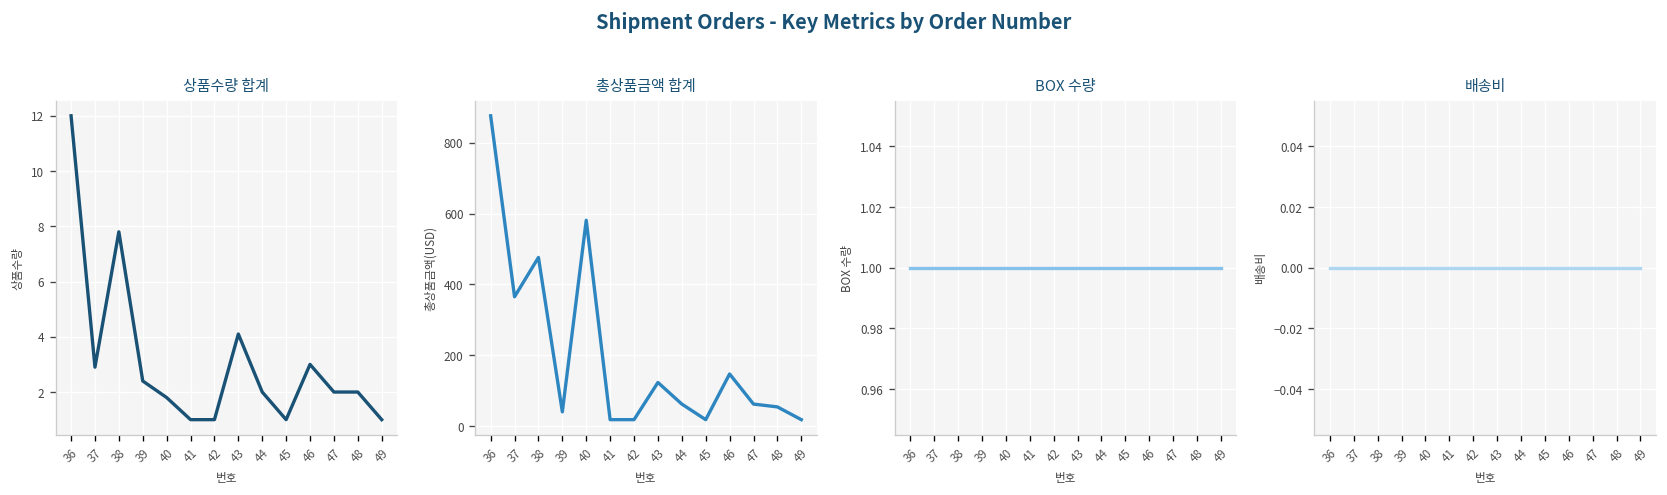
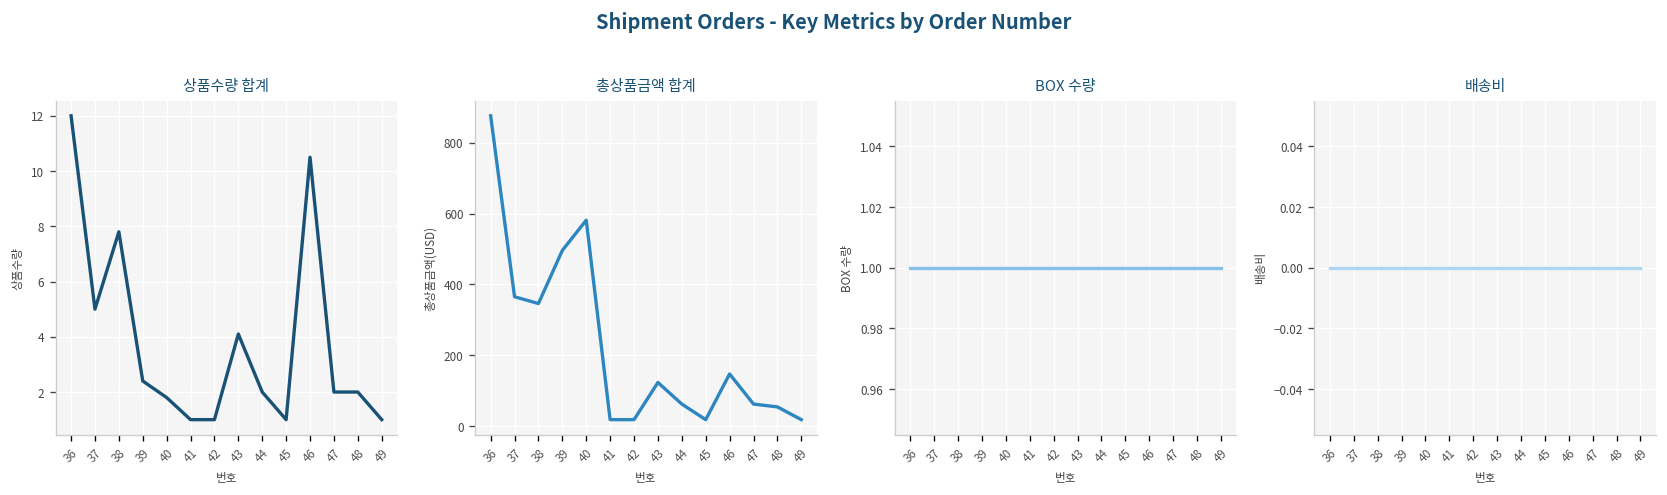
상품수량 합계, 37: 2.9 -> 5.0
상품수량 합계, 46: 3.0 -> 10.5
총상품금액 합계, 38: 480 -> 350
총상품금액 합계, 39: 40 -> 500
